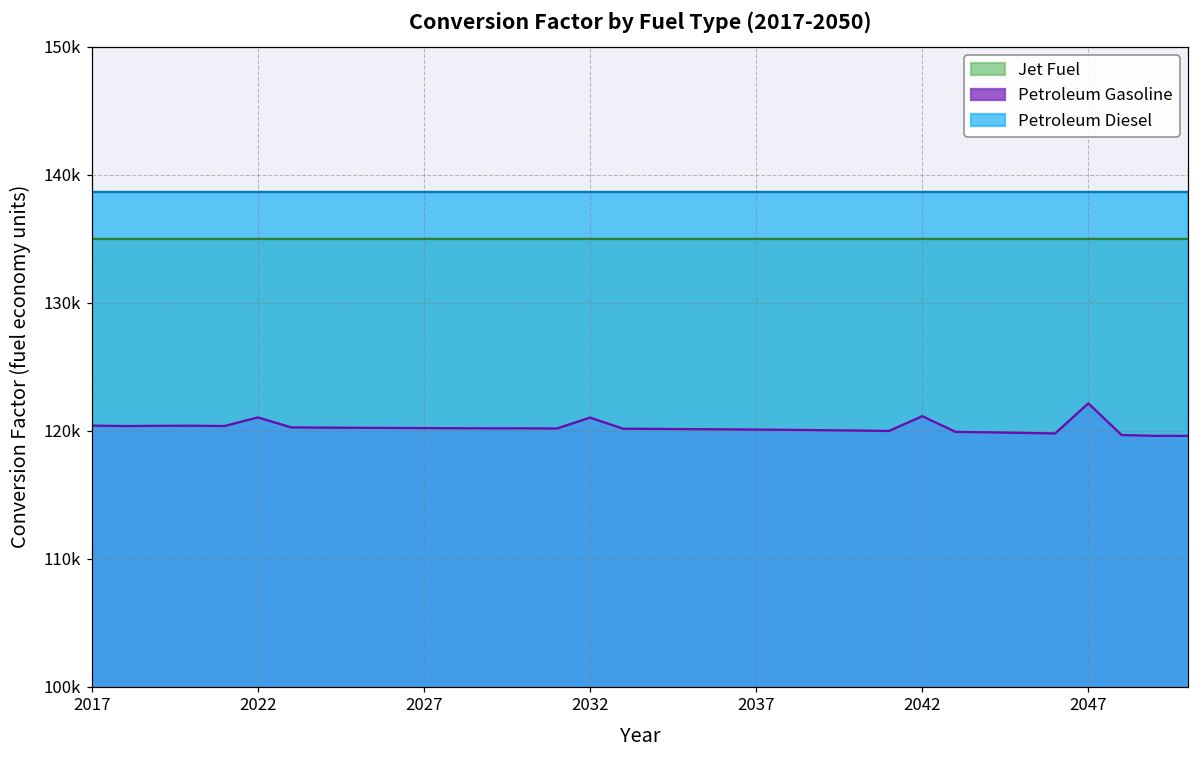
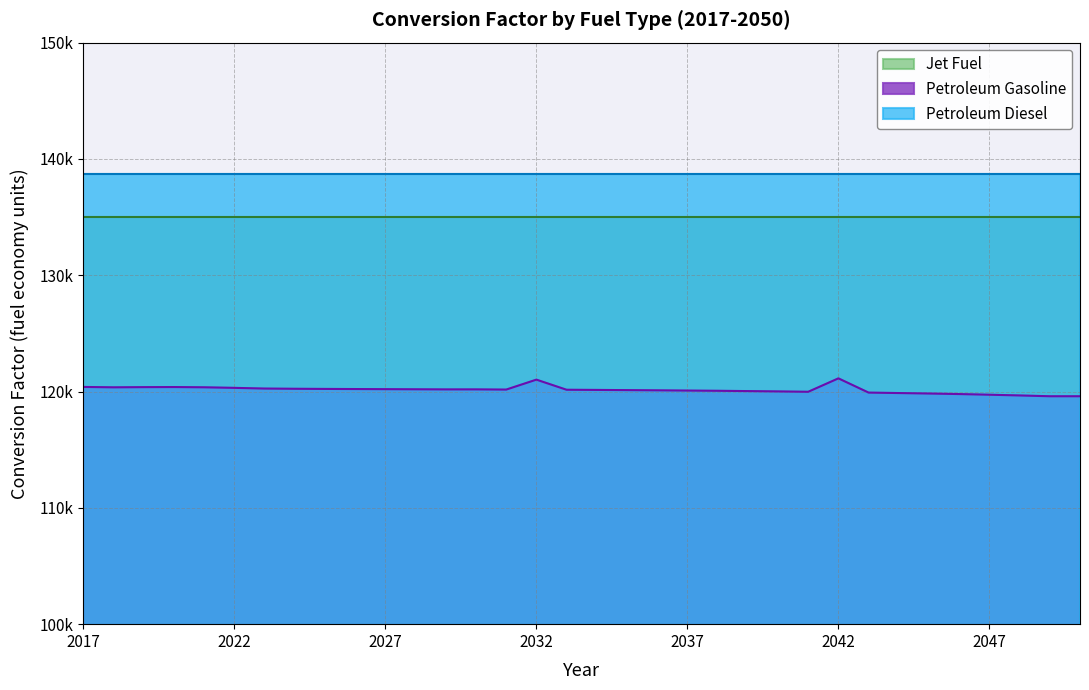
Petroleum Gasoline, 2022: 121000 -> 120300
Petroleum Gasoline, 2047: 122100 -> 119700
